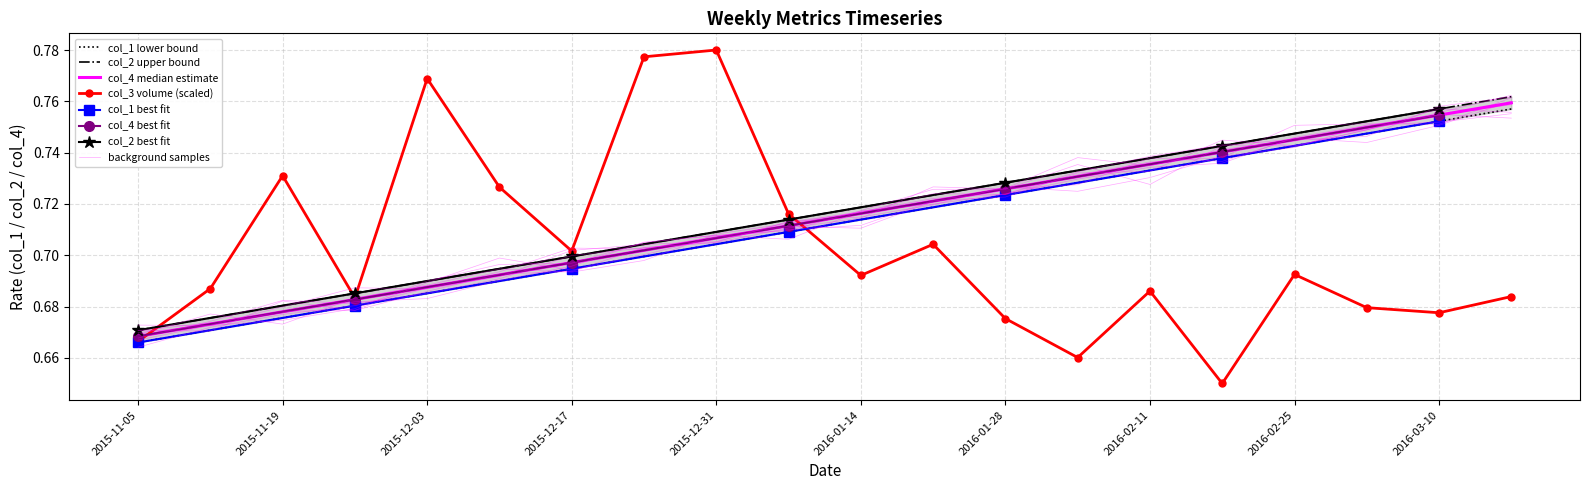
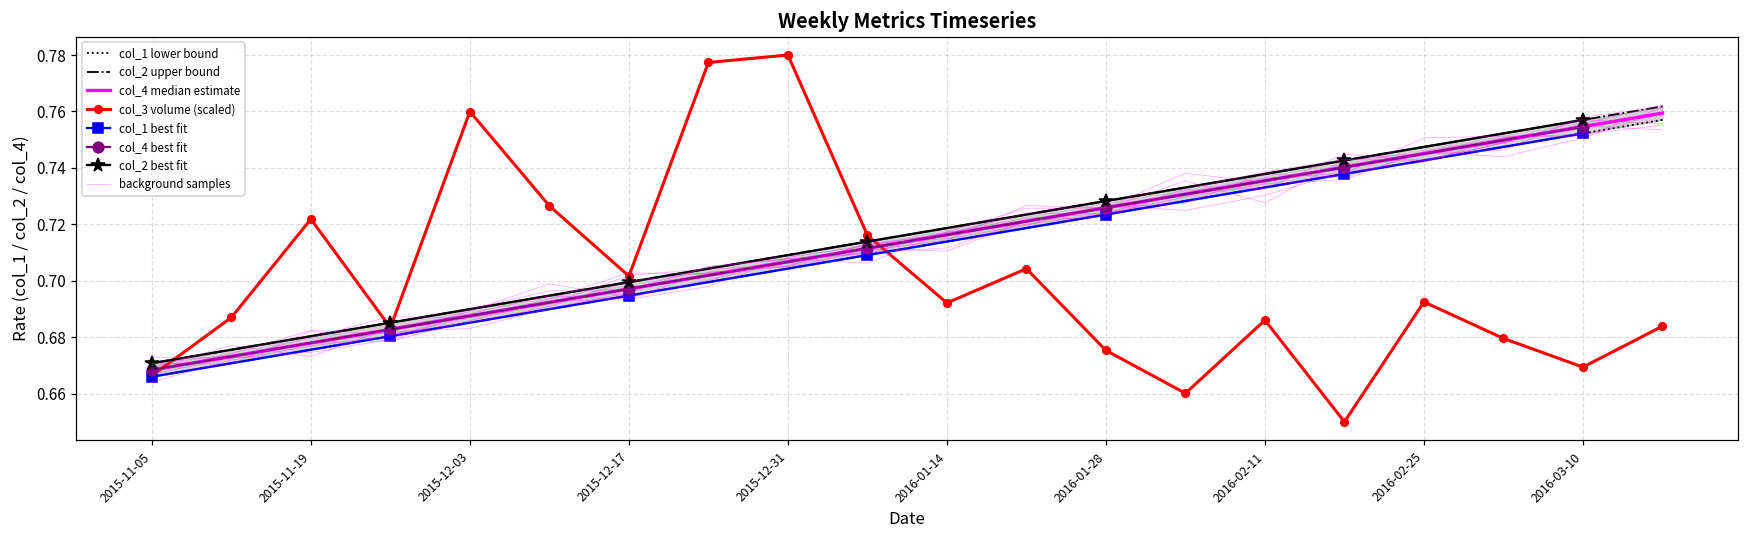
col_3 volume (scaled), 2015-11-19: 0.731 -> 0.722
col_3 volume (scaled), 2015-12-03: 0.769 -> 0.760
col_3 volume (scaled), 2016-03-10: 0.678 -> 0.669
